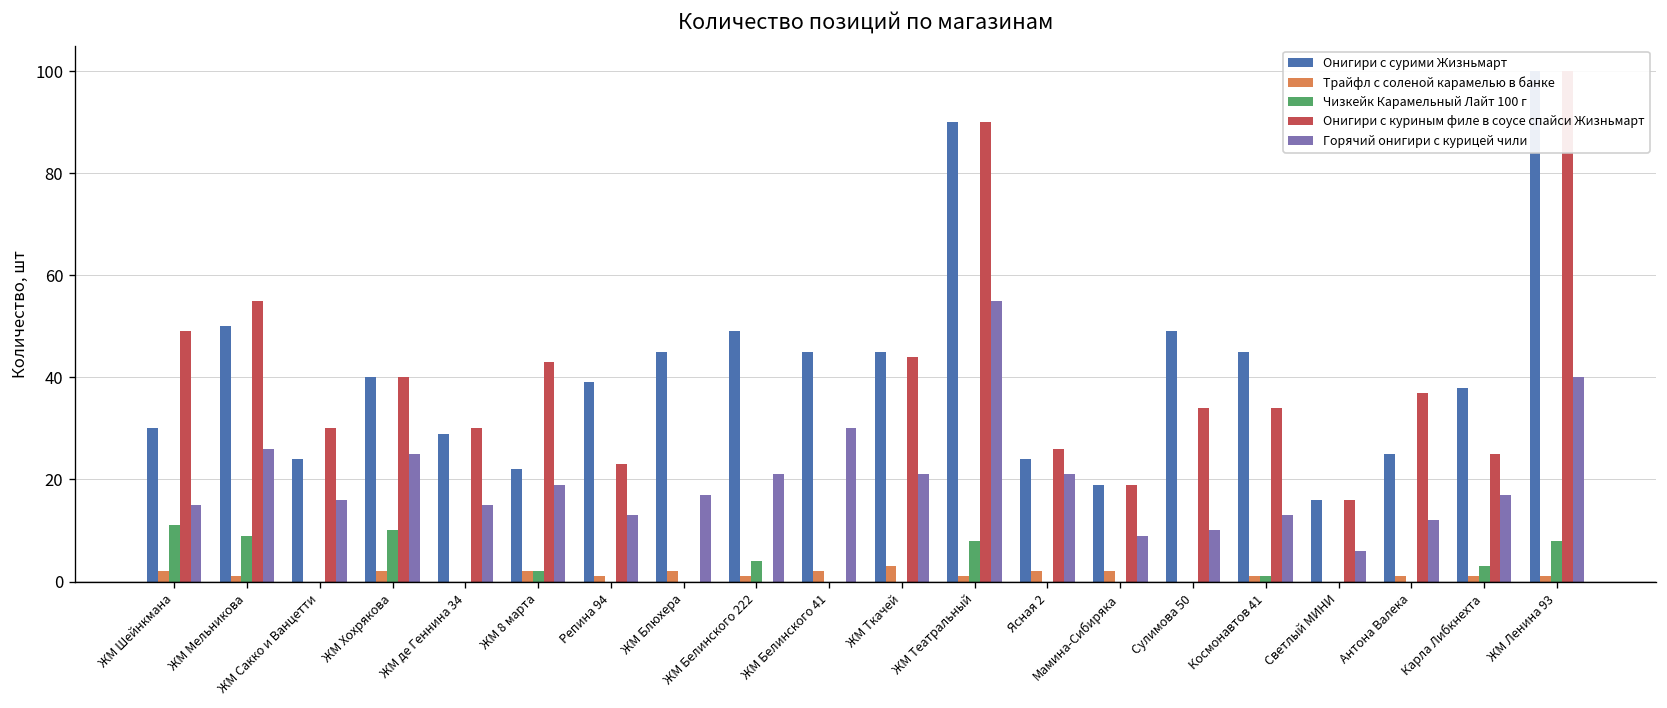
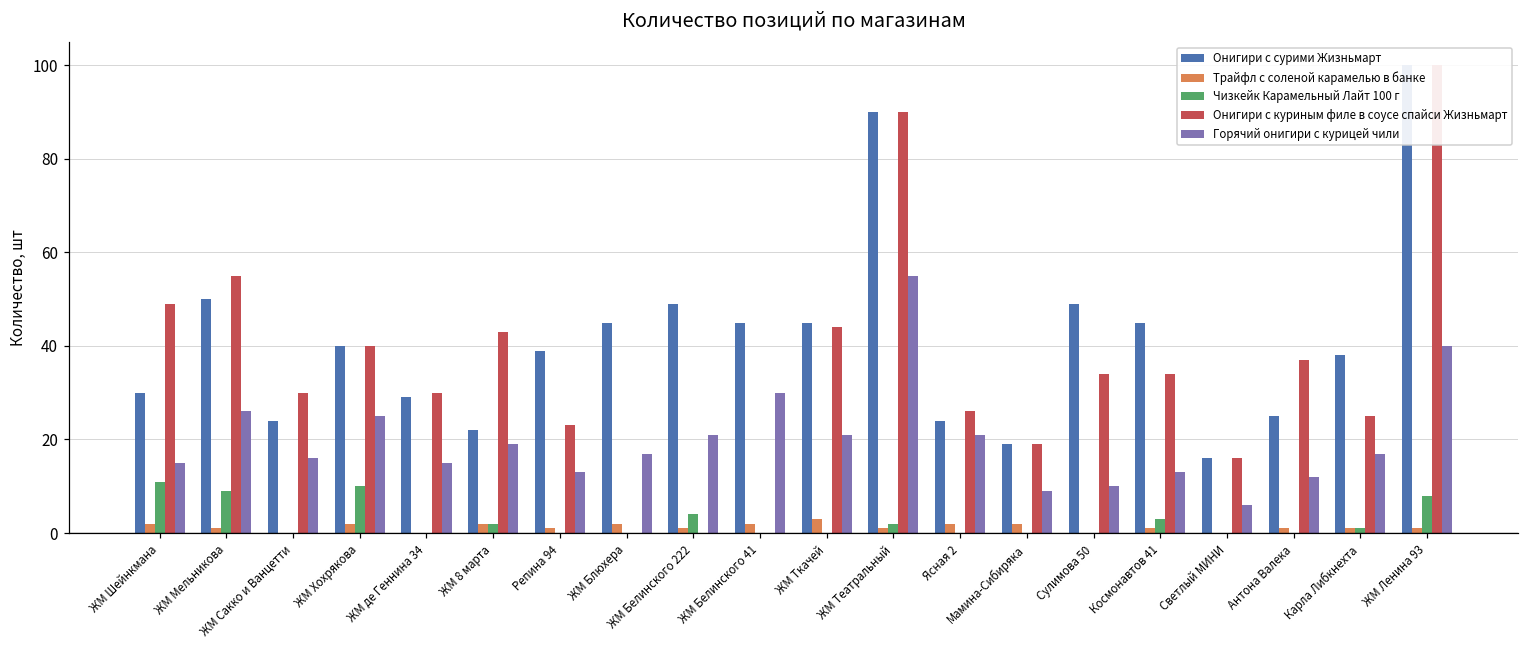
Чизкейк Карамельный Лайт 100 г, ЖМ Театральный: 8 -> 2
Чизкейк Карамельный Лайт 100 г, Космонавтов 41: 1 -> 3
Чизкейк Карамельный Лайт 100 г, Карла Либкнехта: 3 -> 1
